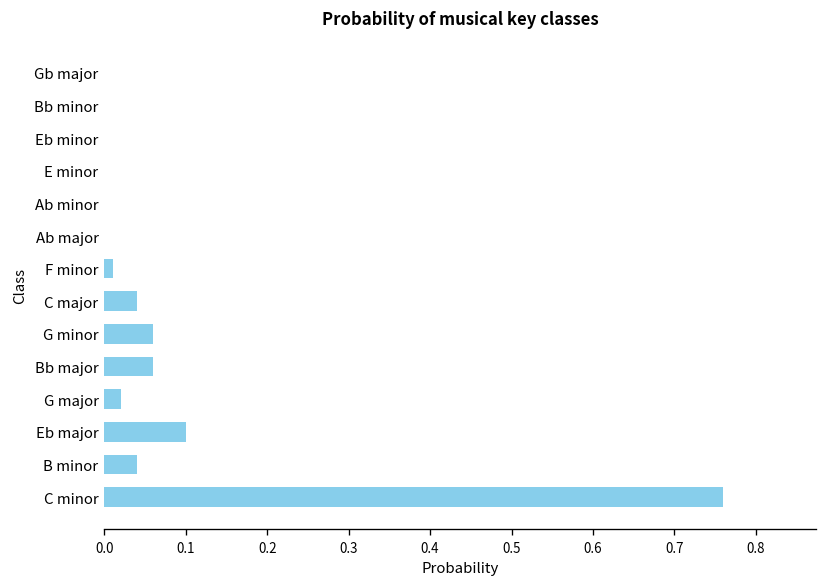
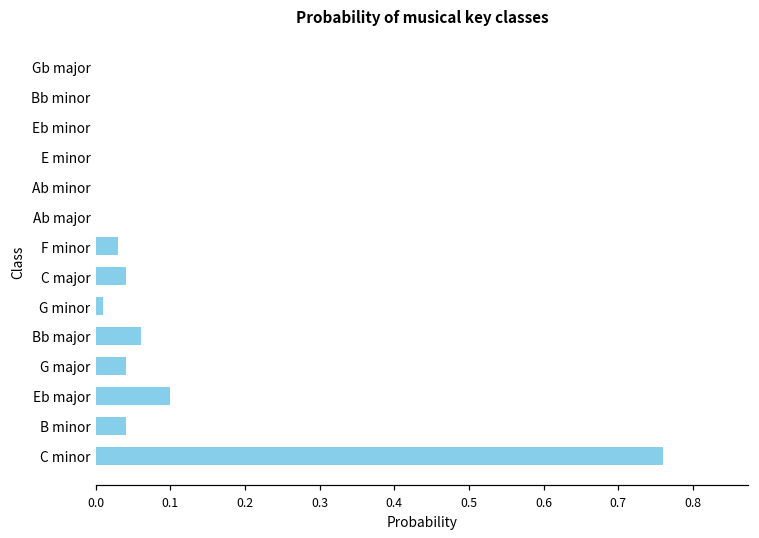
F minor: 0.01 -> 0.03
G minor: 0.06 -> 0.01
G major: 0.02 -> 0.04
